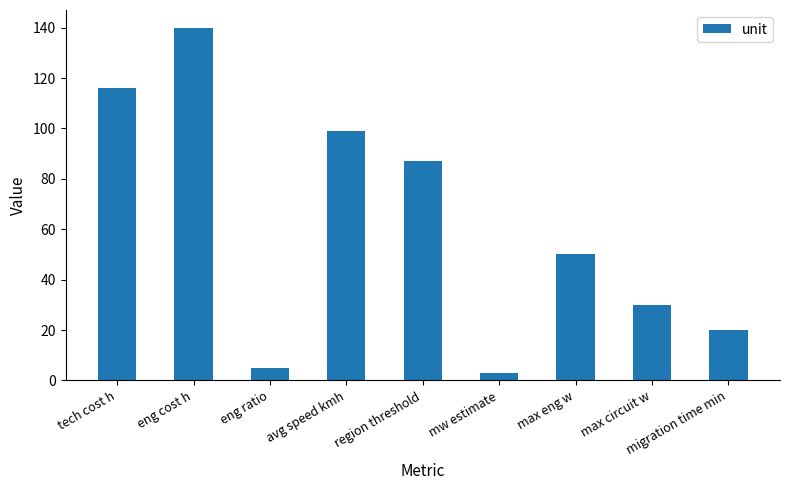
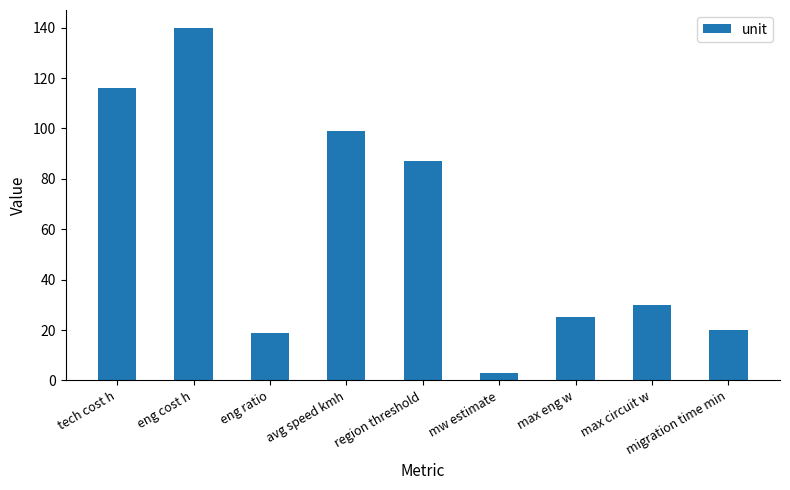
eng ratio: 5 -> 19
max eng w: 50 -> 25
